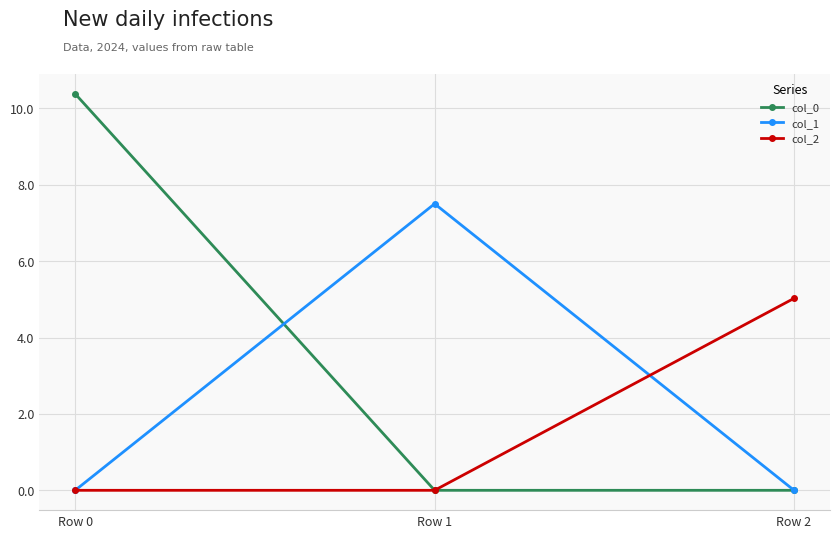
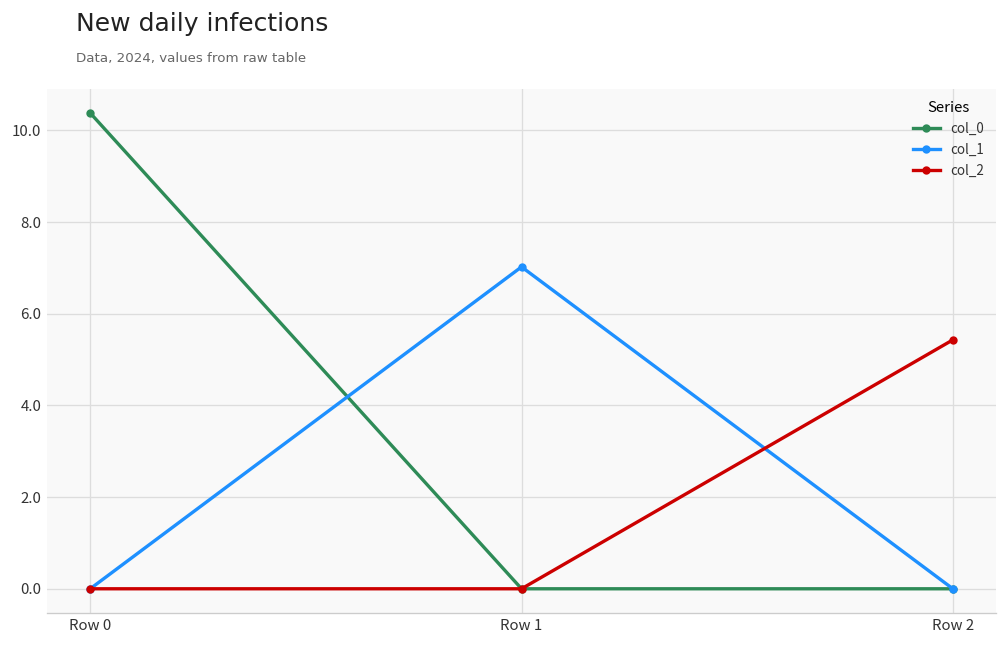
col_1, Row 1: 7.5 -> 7.0
col_2, Row 2: 5.0 -> 5.4
